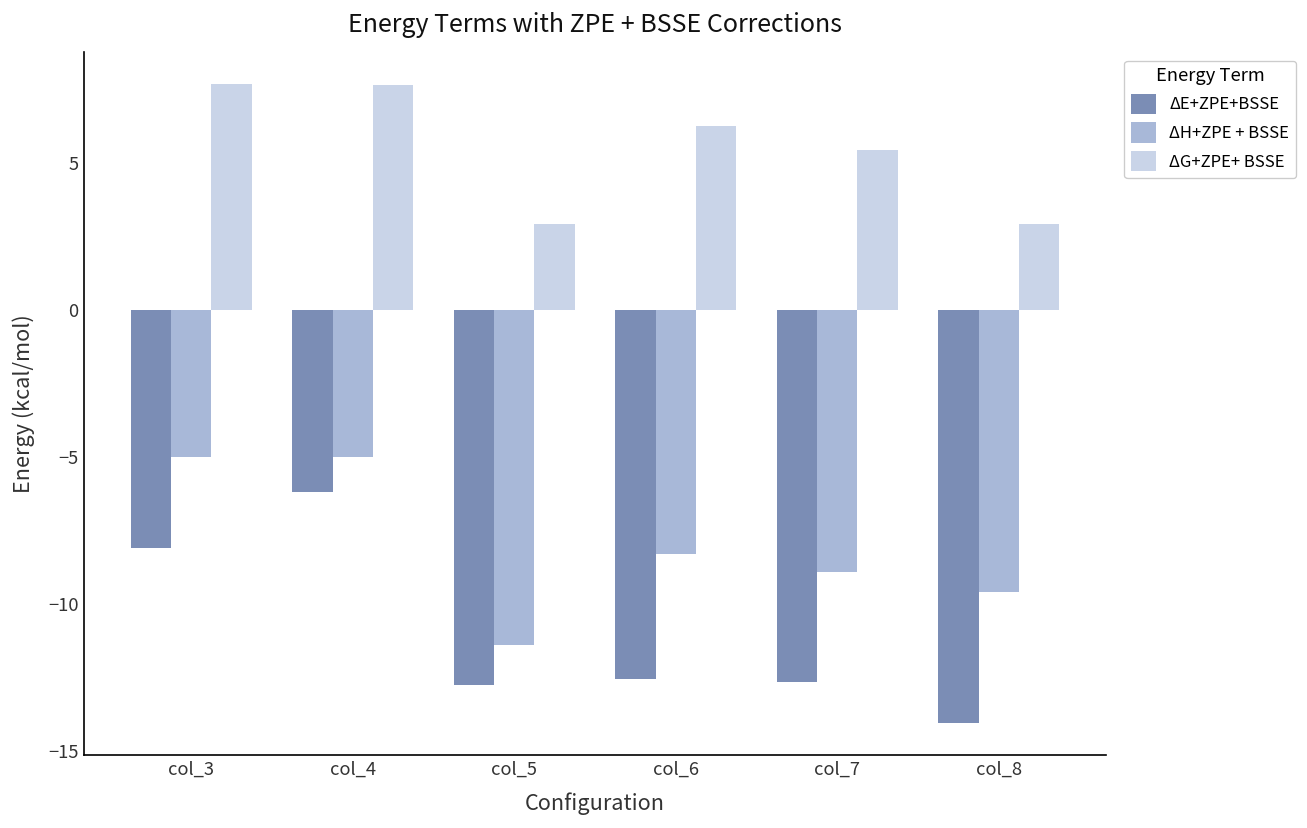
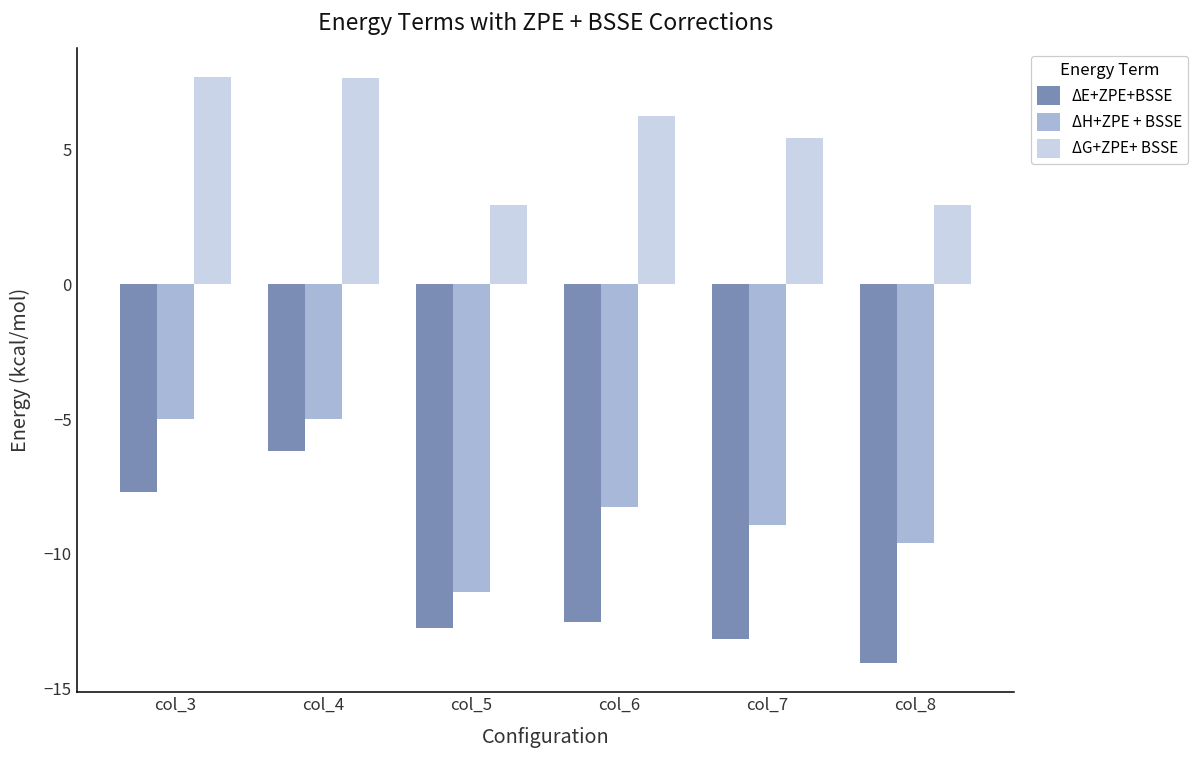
ΔE+ZPE+BSSE, col_3: -8.1 -> -7.7
ΔE+ZPE+BSSE, col_7: -12.7 -> -13.2
